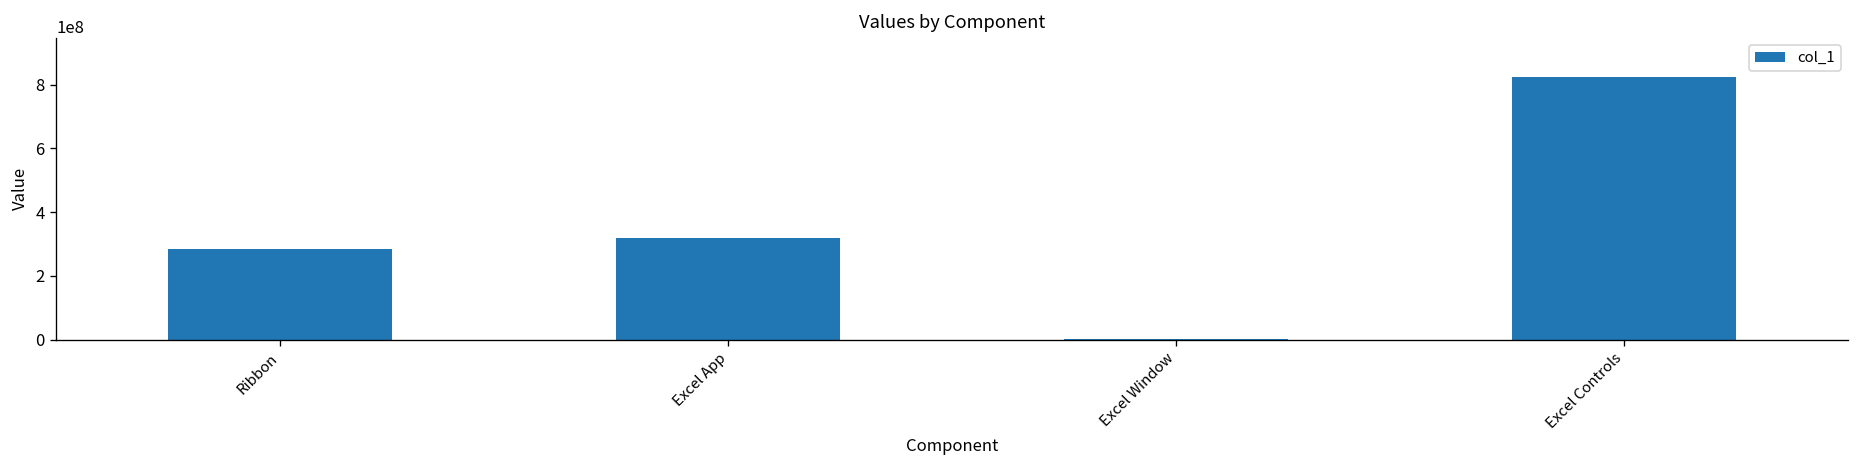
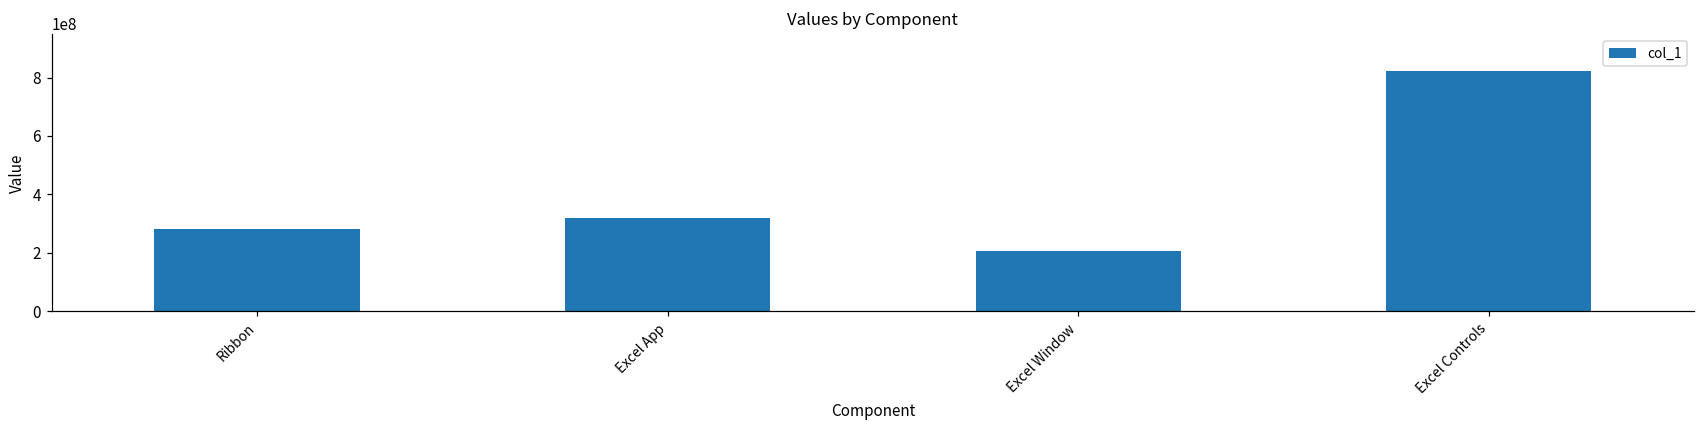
Excel Window: 0 -> 210000000
